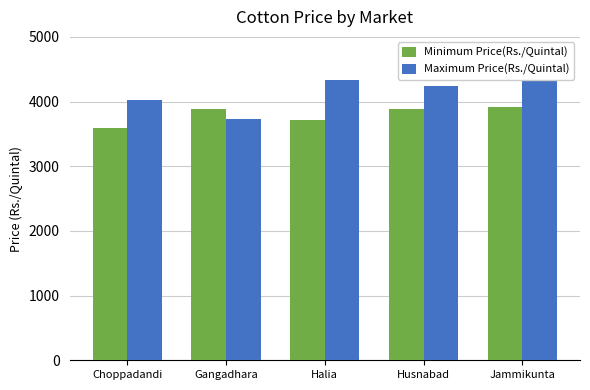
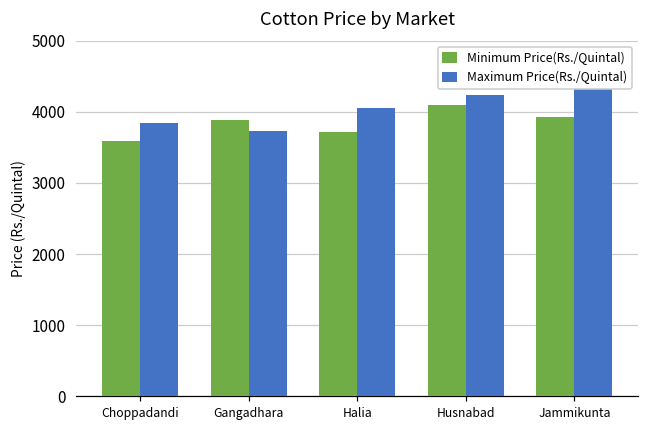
Maximum Price(Rs./Quintal), Choppadandi: 4000 -> 3800
Maximum Price(Rs./Quintal), Halia: 4300 -> 4100
Minimum Price(Rs./Quintal), Husnabad: 3900 -> 4100
